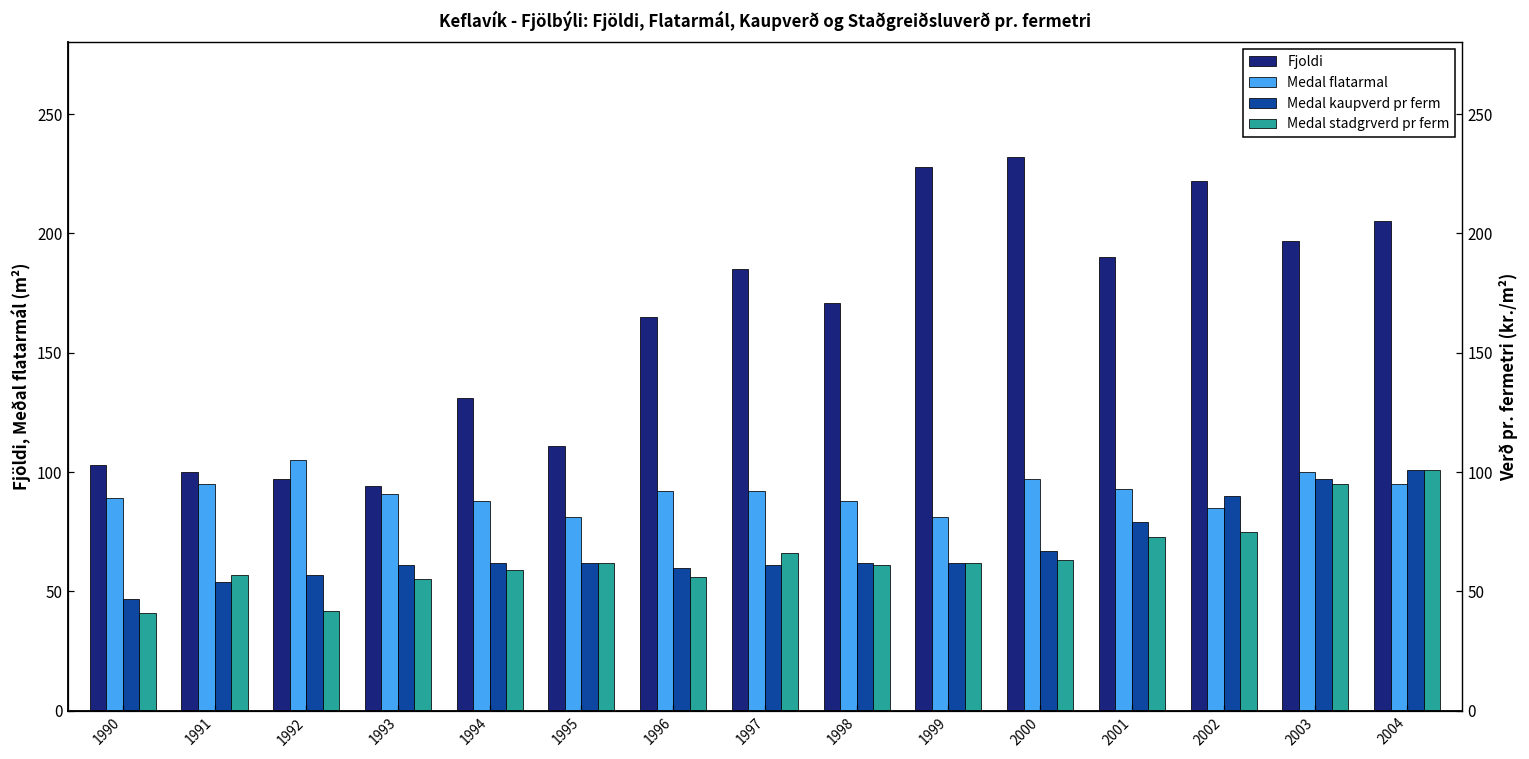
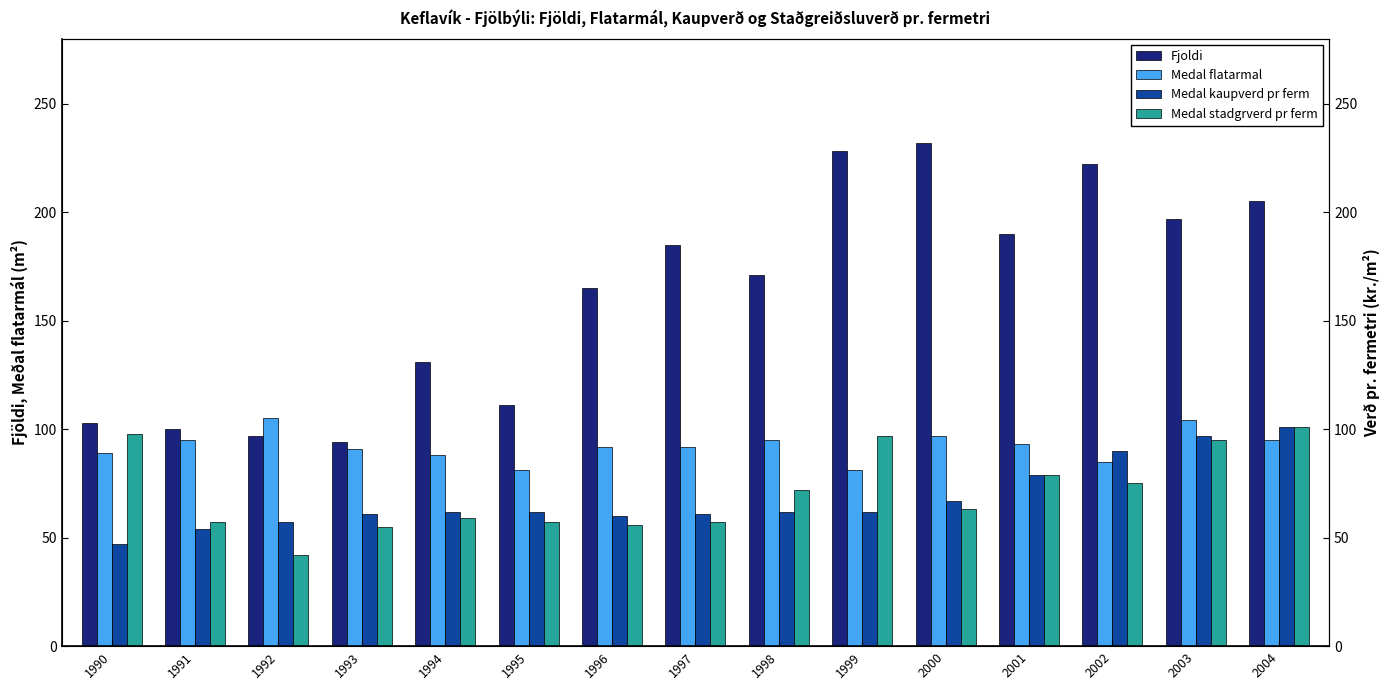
Medal stadgrverd pr ferm, 1990: 41 -> 98
Medal stadgrverd pr ferm, 1995: 62 -> 57
Medal stadgrverd pr ferm, 1997: 66 -> 57
Medal flatarmal, 1998: 88 -> 95
Medal stadgrverd pr ferm, 1998: 61 -> 72
Medal stadgrverd pr ferm, 1999: 62 -> 97
Medal stadgrverd pr ferm, 2001: 73 -> 79
Medal flatarmal, 2003: 100 -> 104
